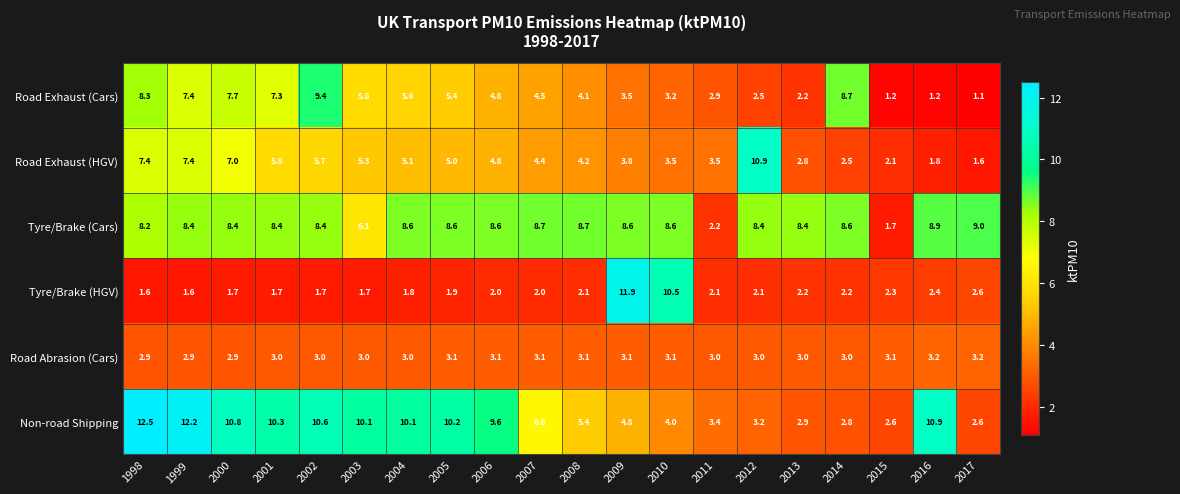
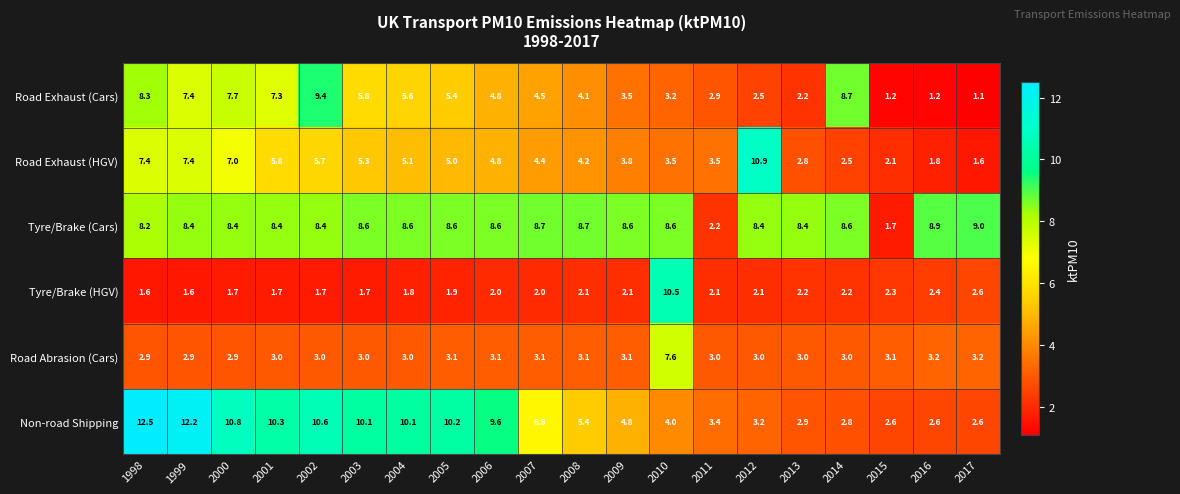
Tyre/Brake (Cars), 2003: 6.1 -> 8.6
Tyre/Brake (HGV), 2009: 11.9 -> 2.1
Road Abrasion (Cars), 2010: 3.1 -> 7.6
Non-road Shipping, 2016: 10.9 -> 2.6
